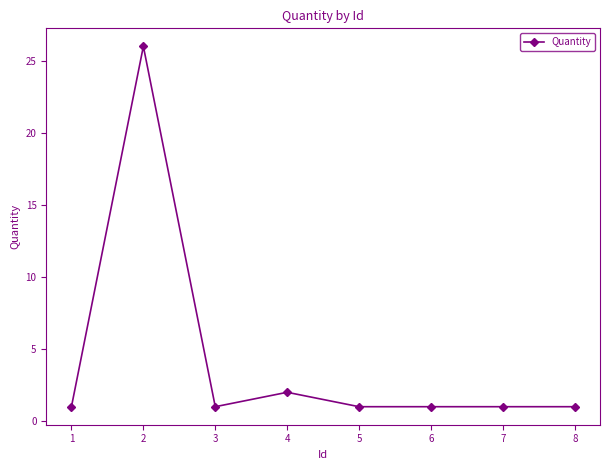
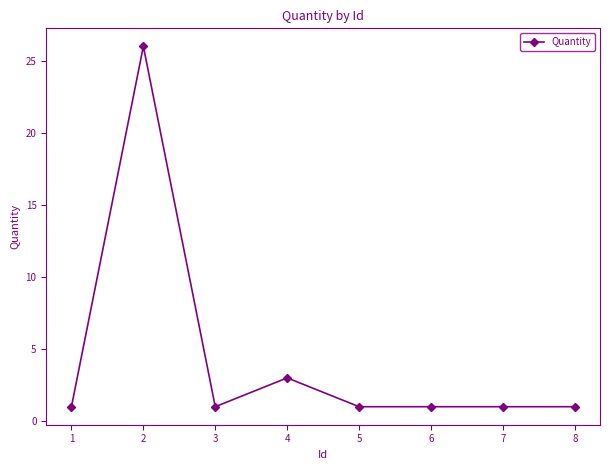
4: 2 -> 3
